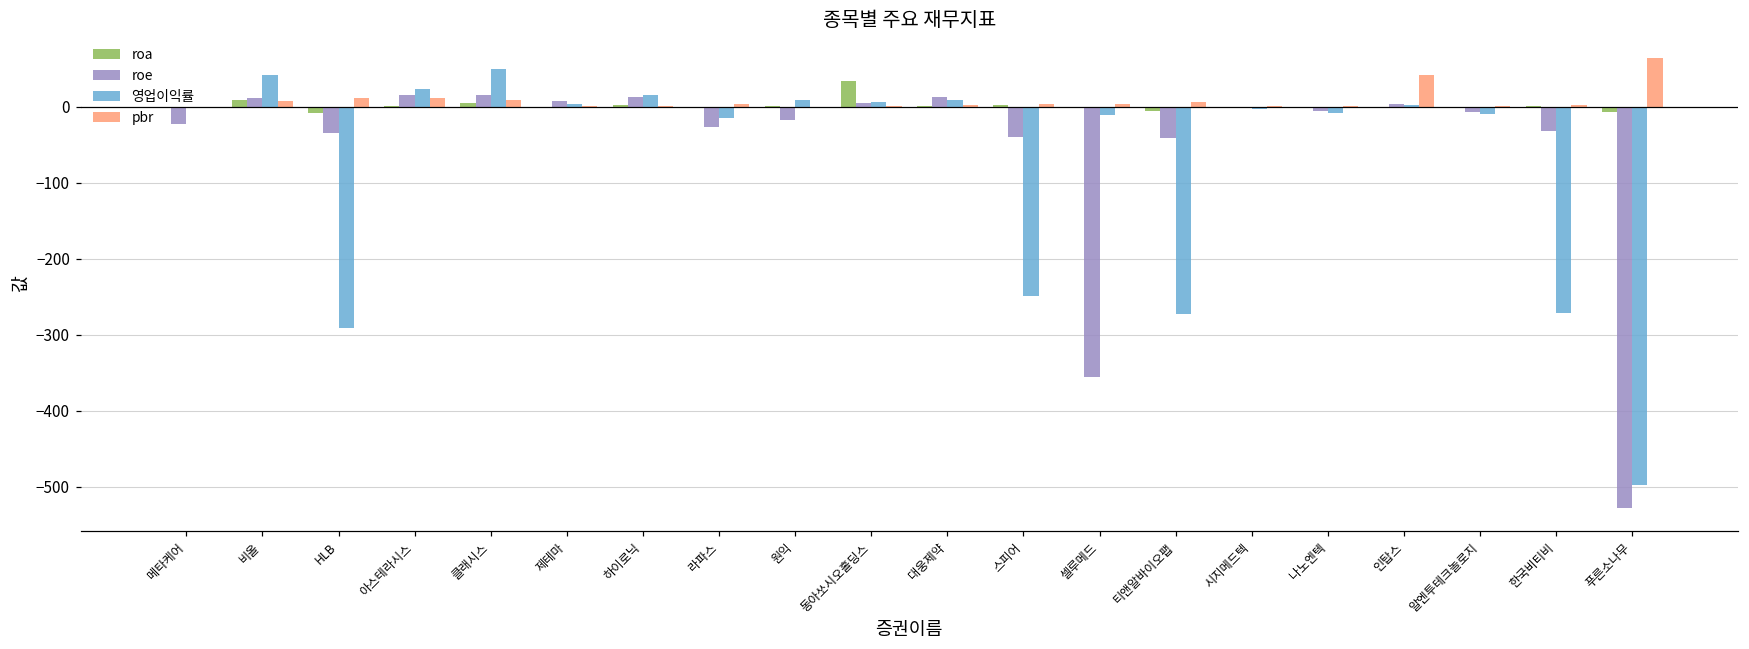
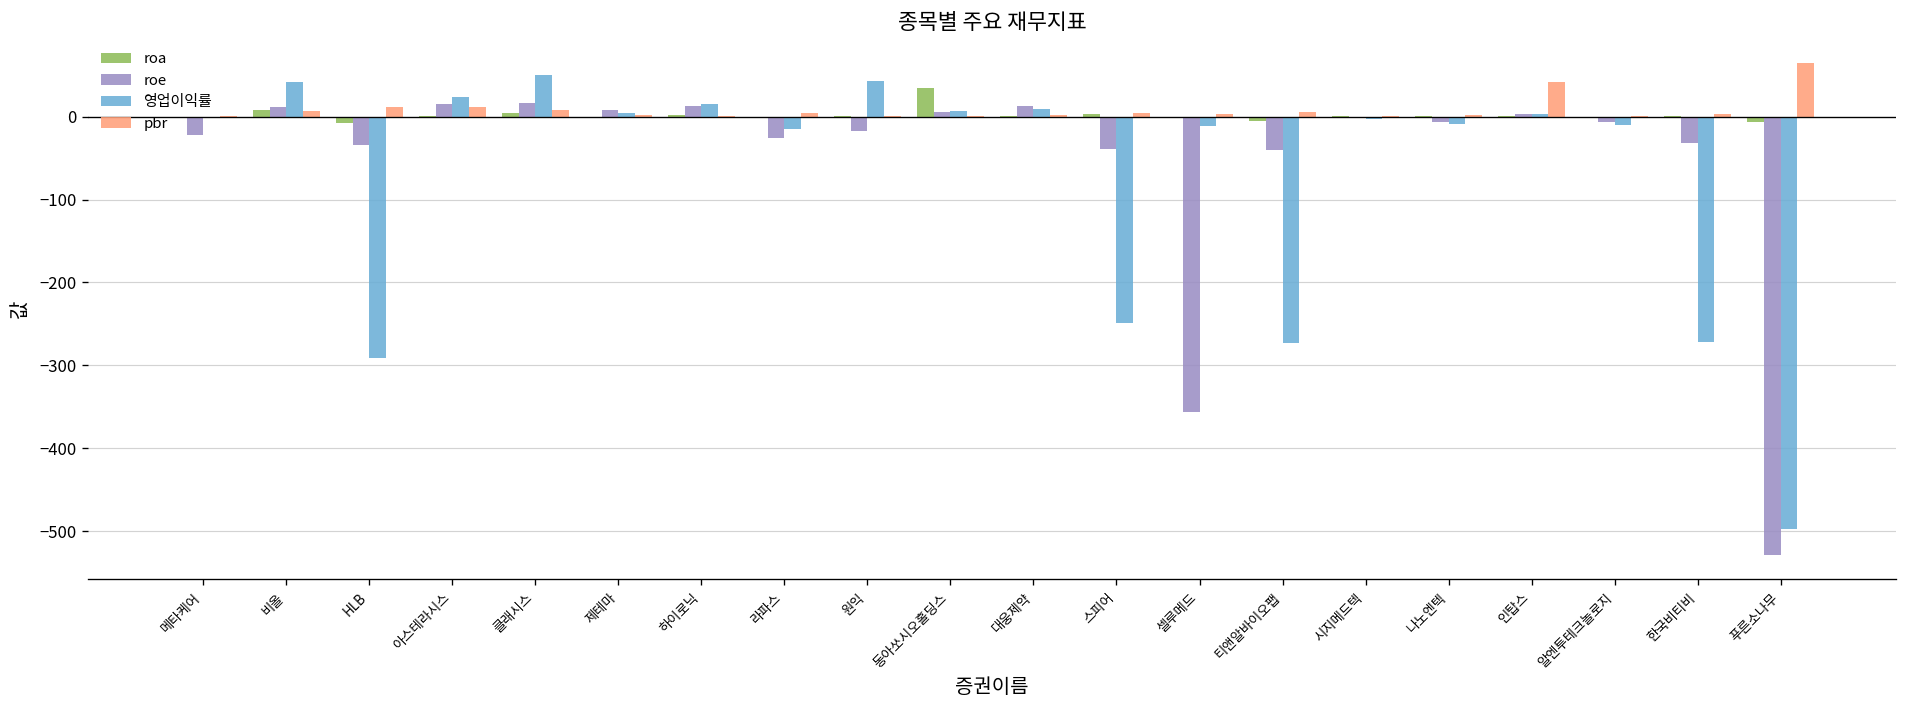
영업이익률, 원익: 10 -> 40
